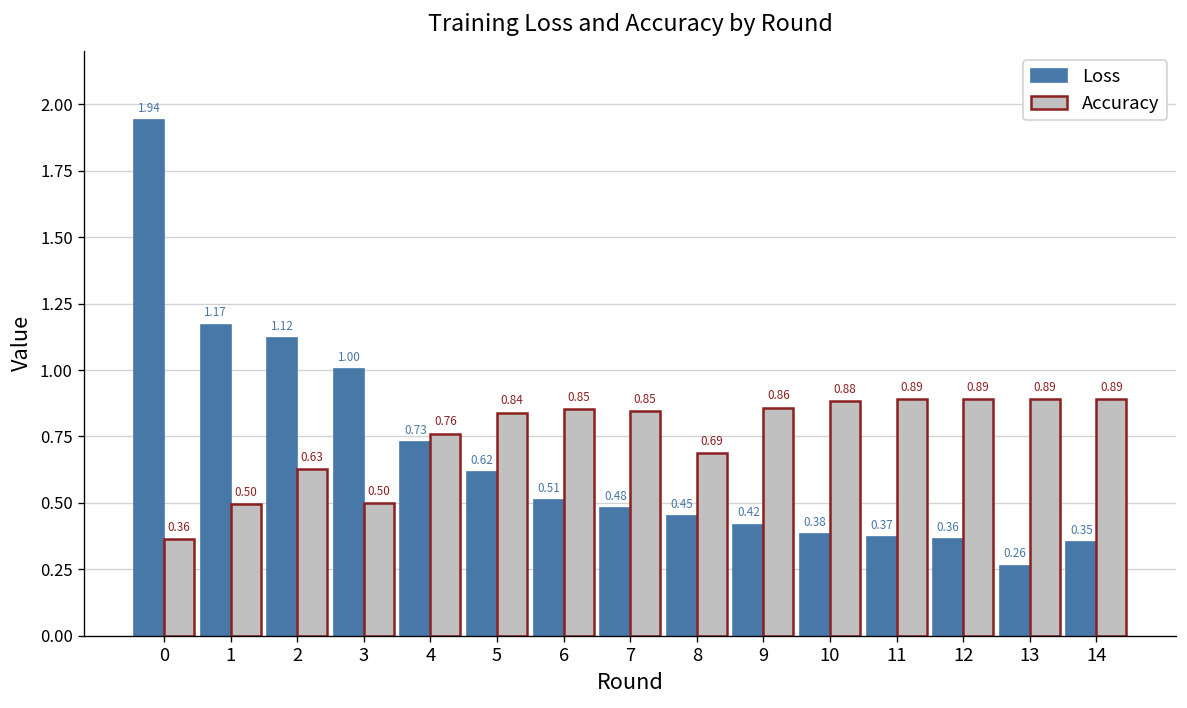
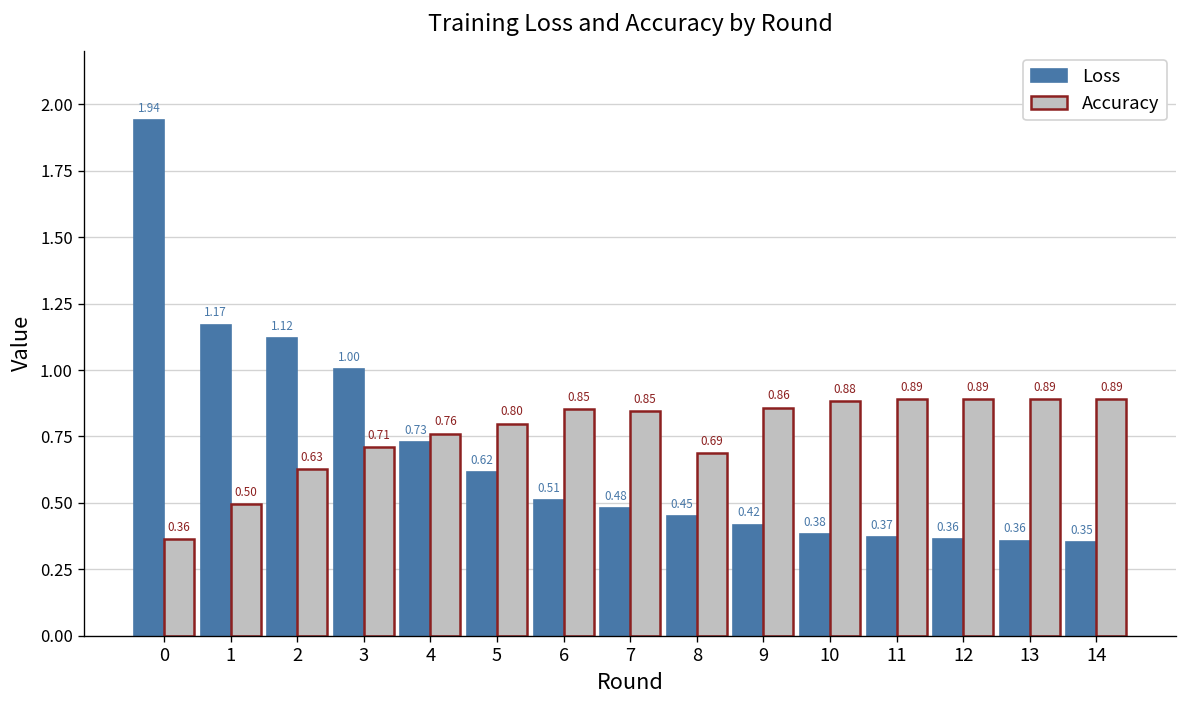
Accuracy, 3: 0.50 -> 0.71
Accuracy, 5: 0.84 -> 0.80
Loss, 13: 0.26 -> 0.36
